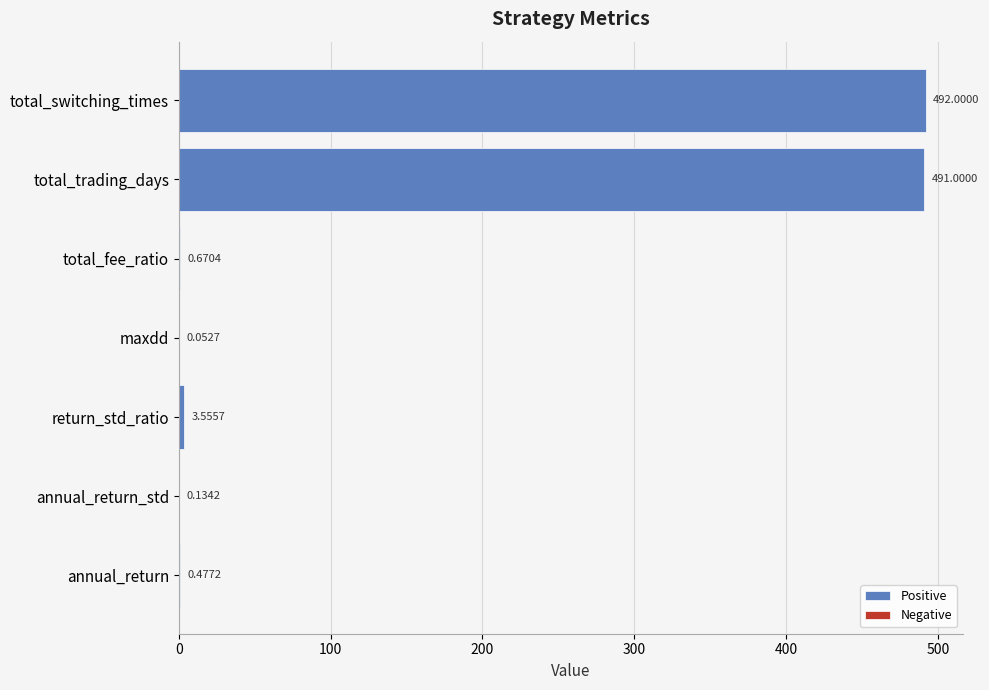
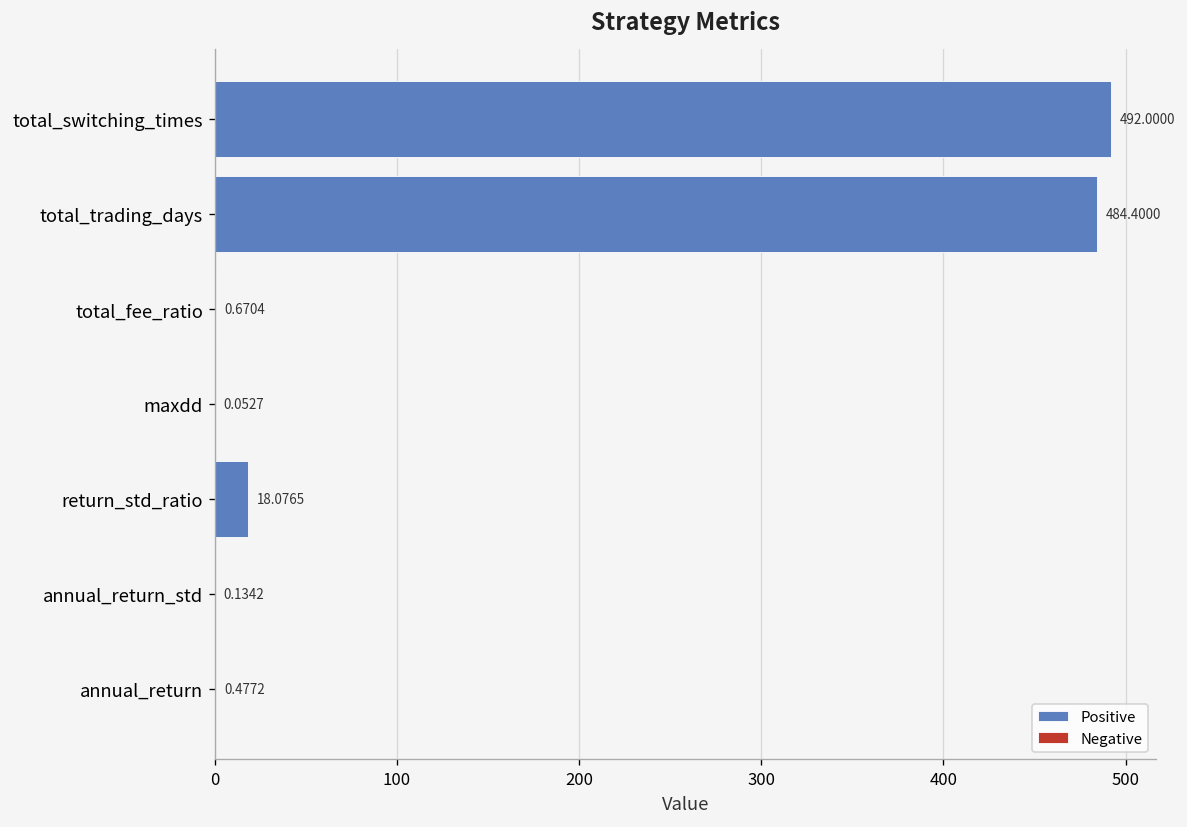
Positive, total_trading_days: 491.0000 -> 484.4000
Positive, return_std_ratio: 3.5557 -> 18.0765
